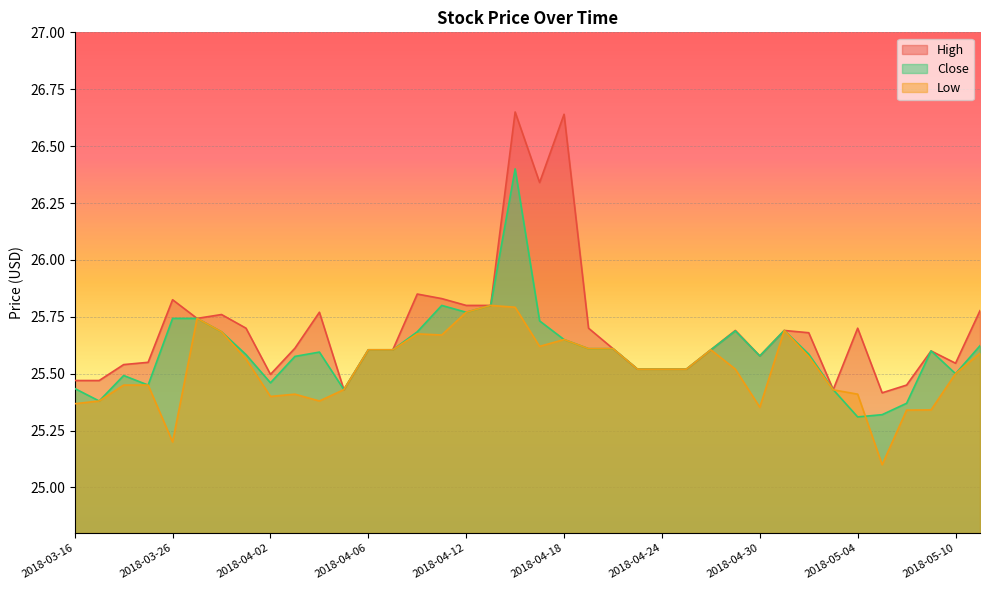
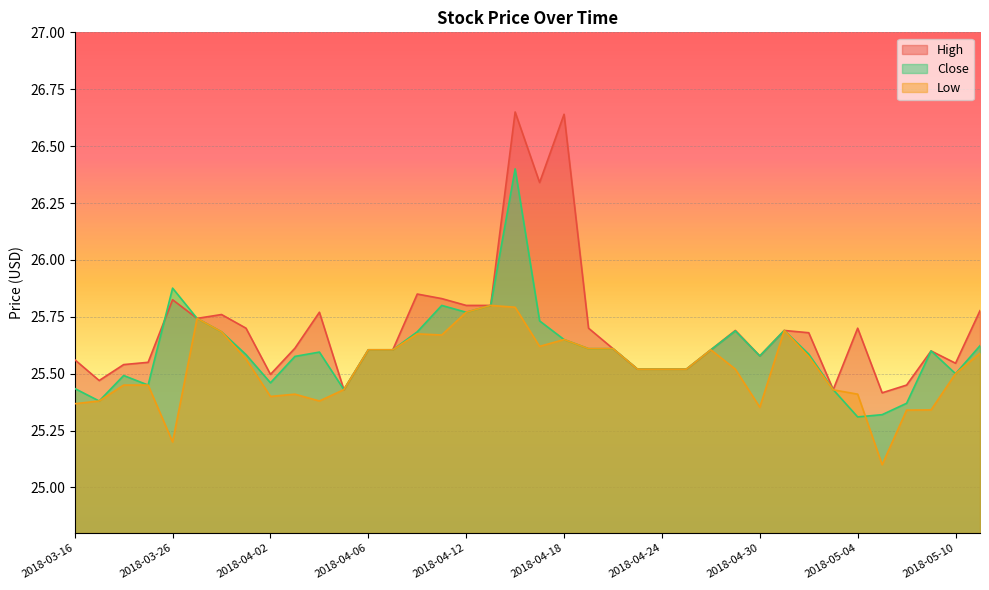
High, 2018-03-16: 25.47 -> 25.56
Close, 2018-03-26: 25.74 -> 25.88
